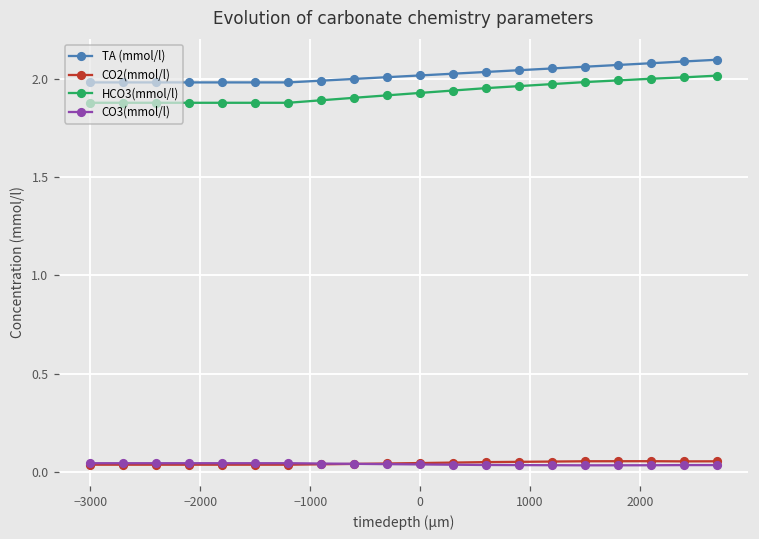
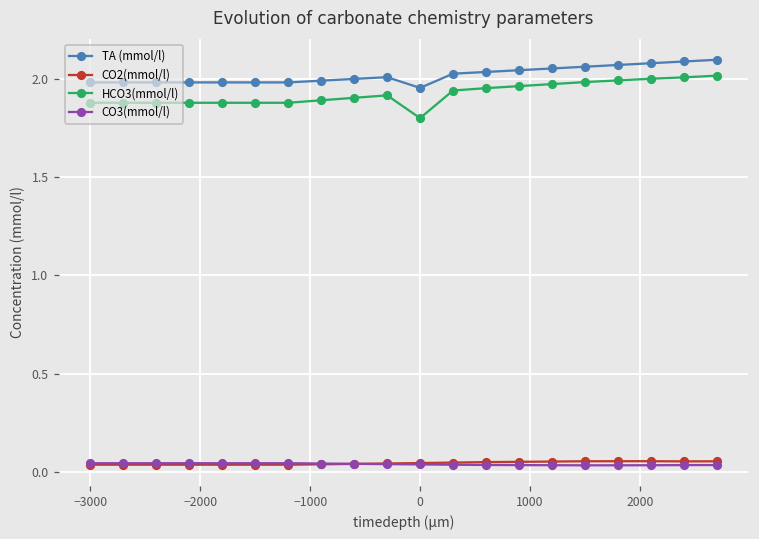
TA (mmol/l), 0: 2.02 -> 1.95
HCO3(mmol/l), 0: 1.93 -> 1.80
